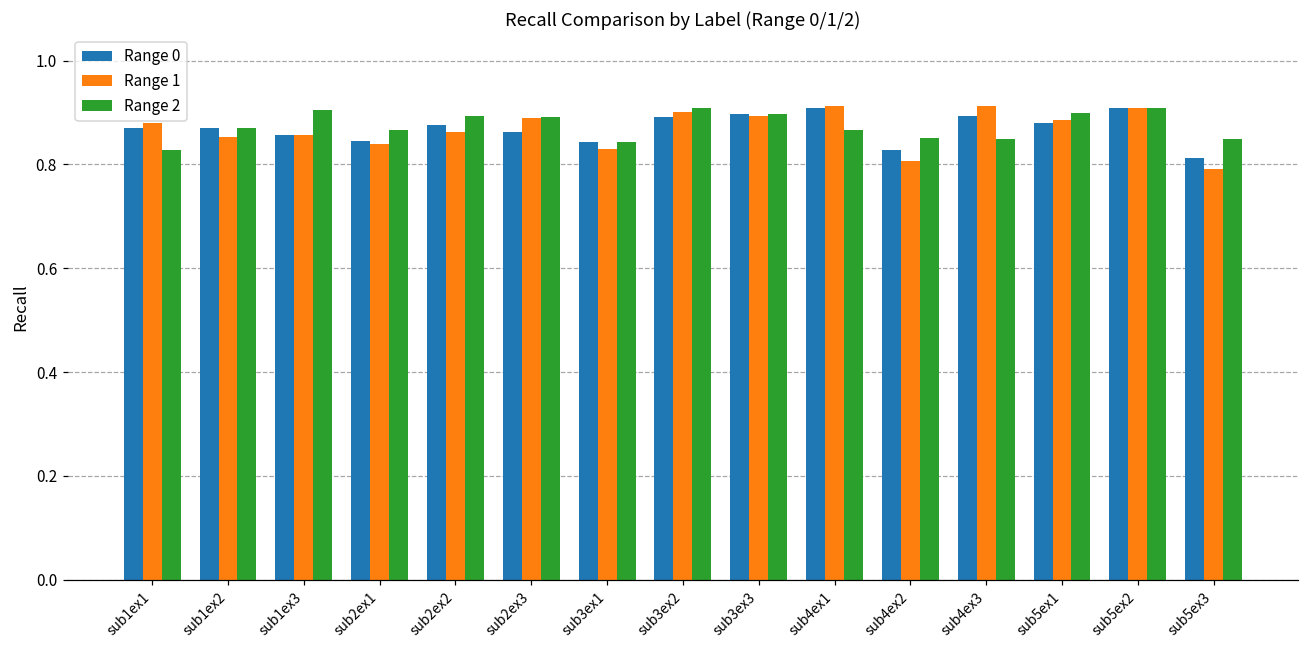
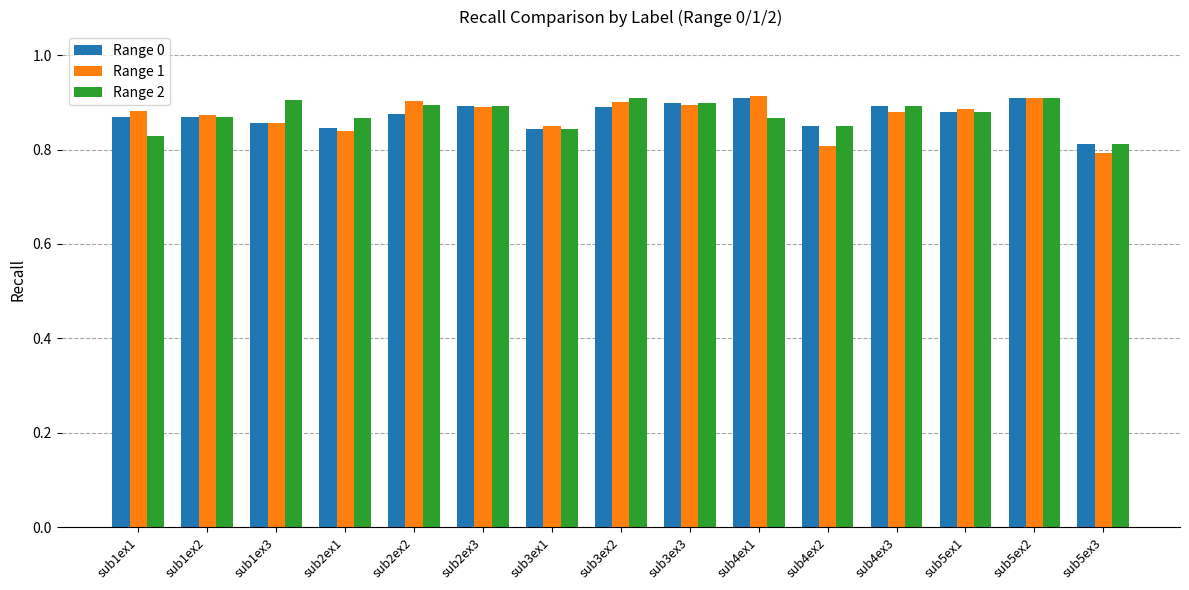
Range 1, sub1ex2: 0.85 -> 0.87
Range 1, sub2ex2: 0.86 -> 0.90
Range 0, sub2ex3: 0.86 -> 0.89
Range 1, sub3ex1: 0.83 -> 0.85
Range 0, sub4ex2: 0.83 -> 0.85
Range 1, sub4ex3: 0.91 -> 0.88
Range 2, sub4ex3: 0.85 -> 0.89
Range 2, sub5ex1: 0.90 -> 0.88
Range 2, sub5ex3: 0.85 -> 0.81
